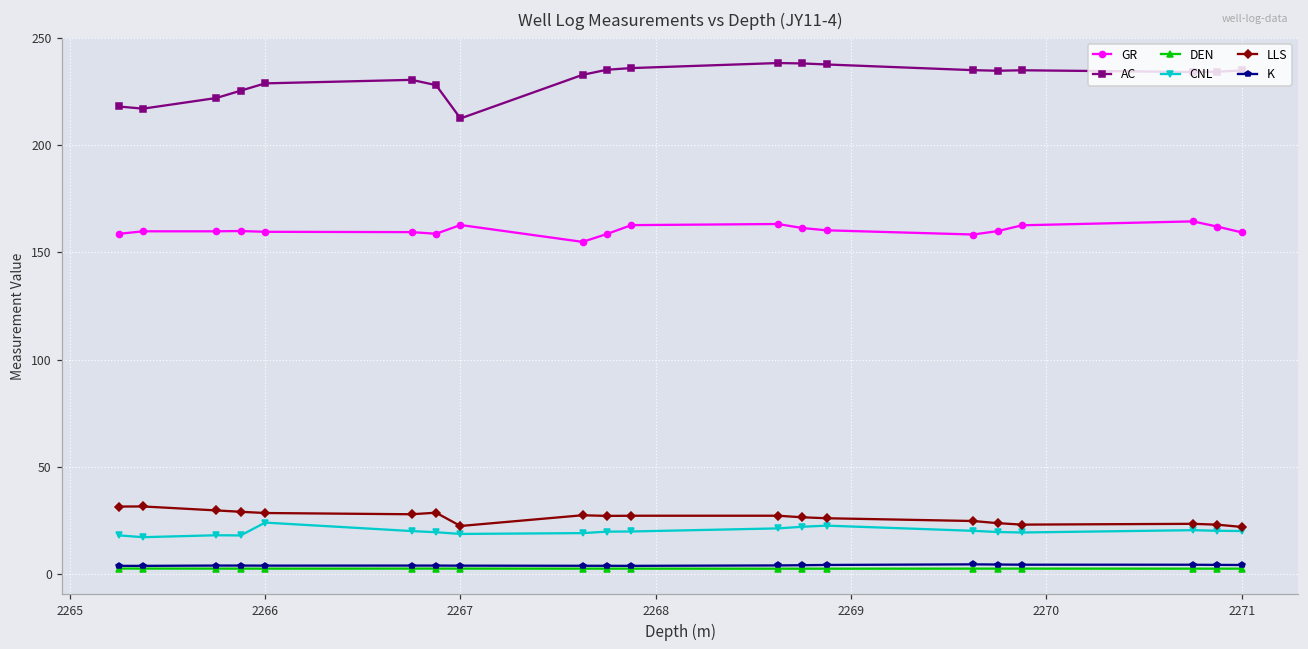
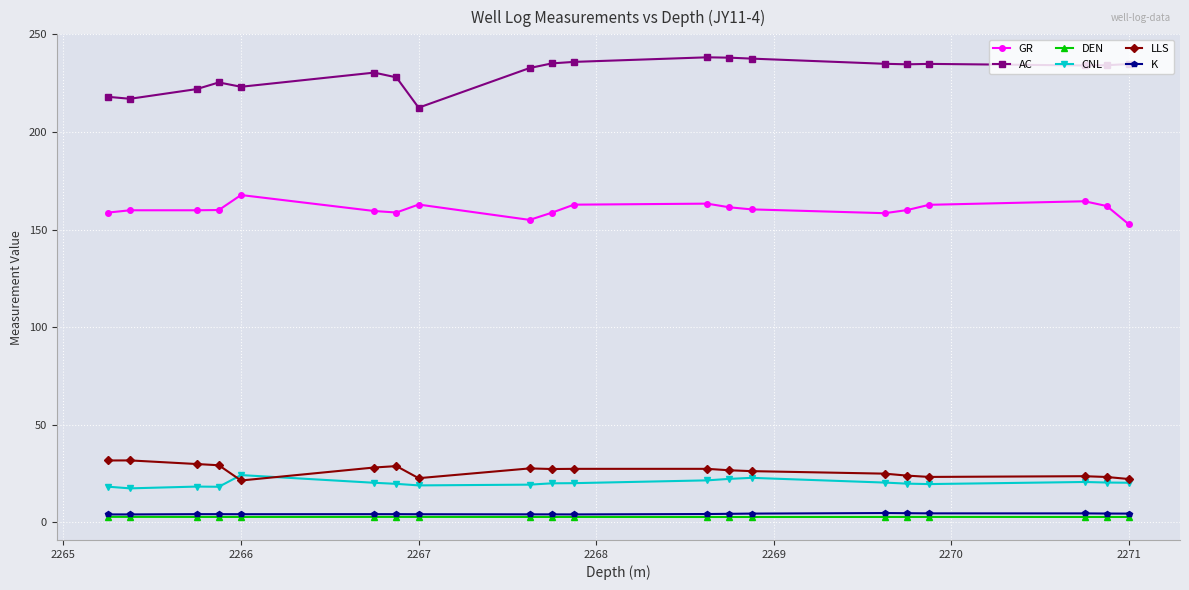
GR, 2266: 160 -> 168
AC, 2266: 229 -> 223
LLS, 2266: 29 -> 21
GR, 2271: 159 -> 153
